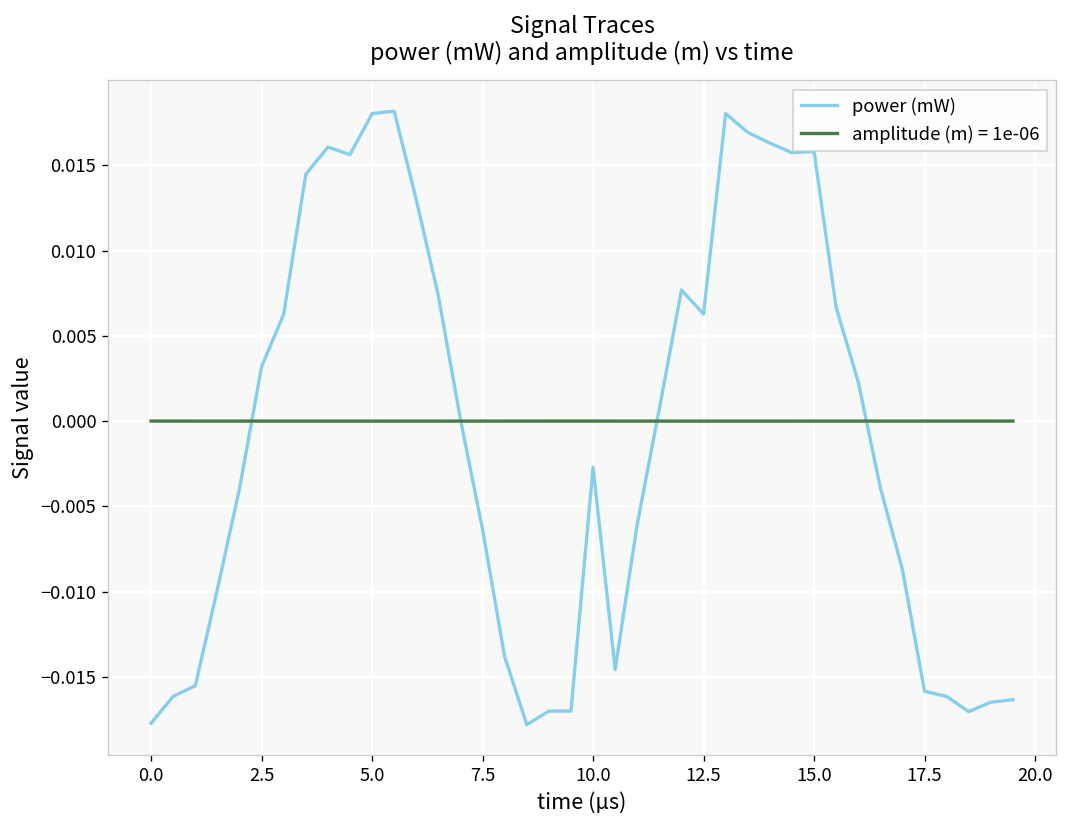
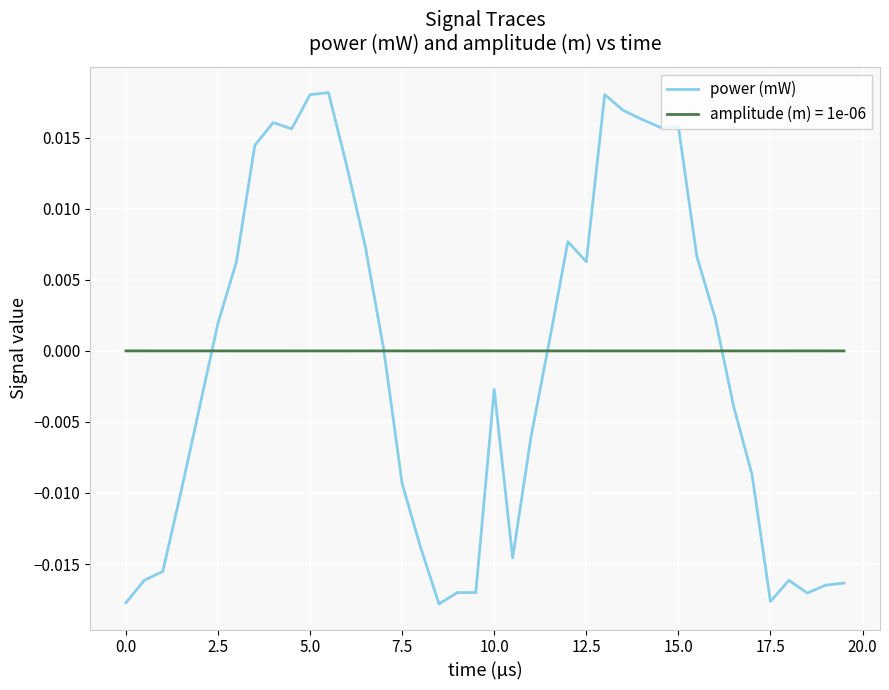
power (mW), 2.5: 0.0032 -> 0.0020
power (mW), 7.5: -0.0064 -> -0.0094
power (mW), 17.5: -0.0158 -> -0.0176
